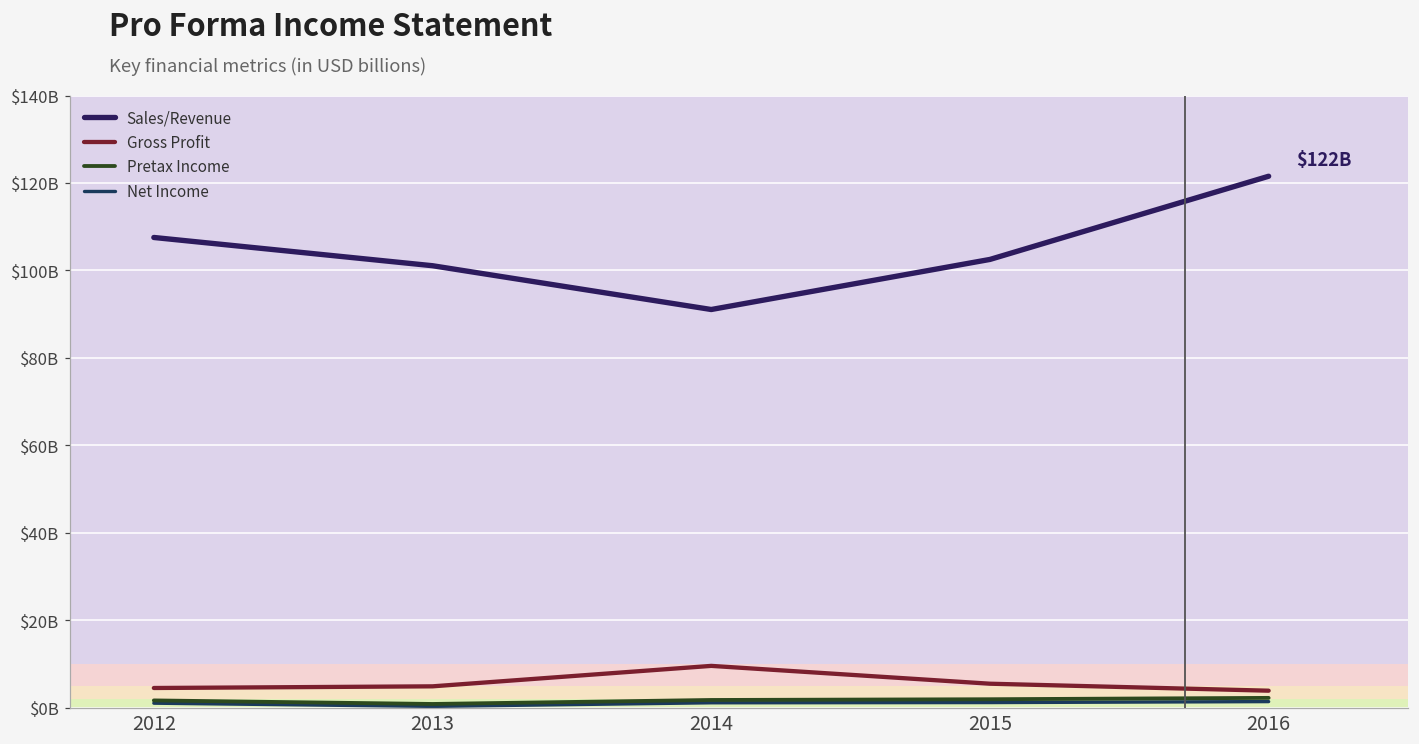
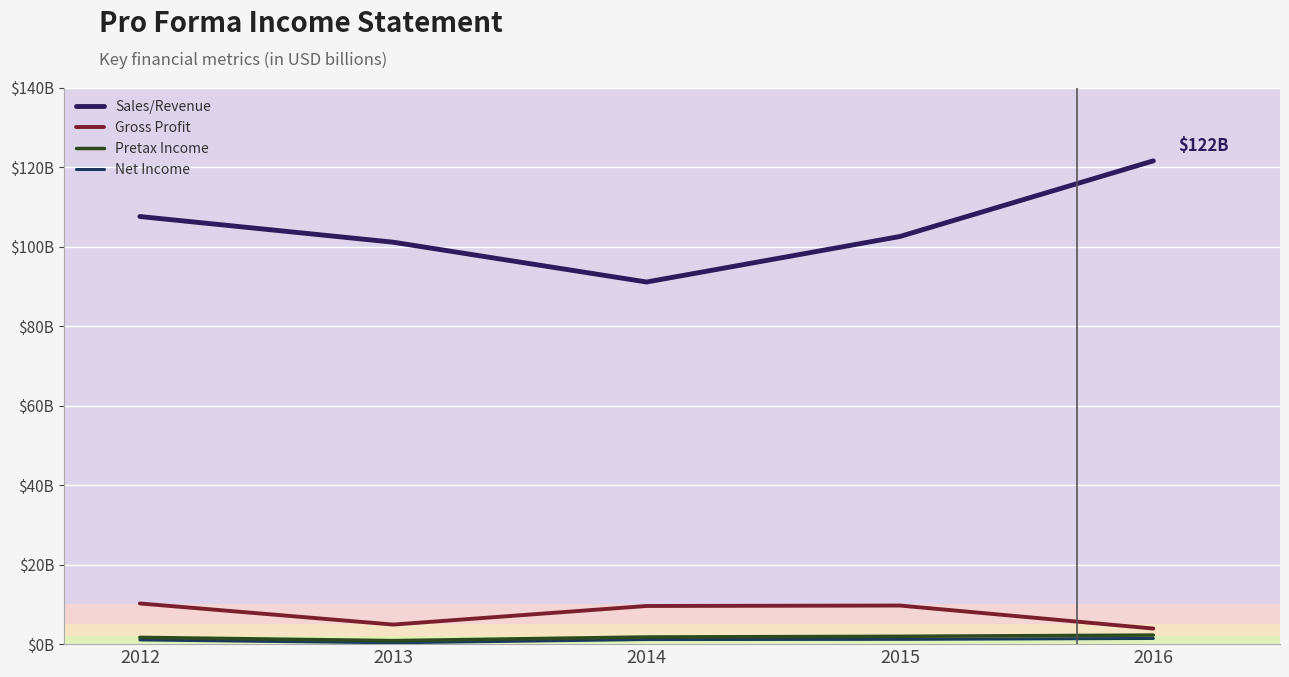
Gross Profit, 2012: $5000000000 -> $10000000000
Gross Profit, 2015: $6000000000 -> $10000000000
